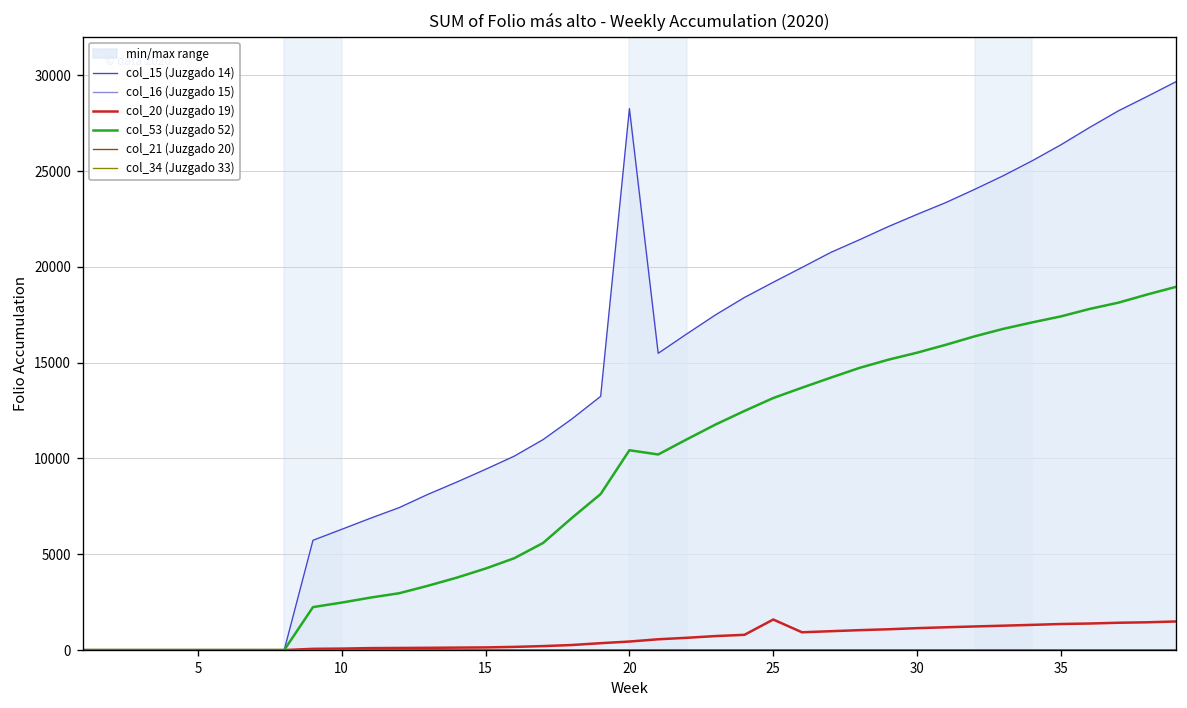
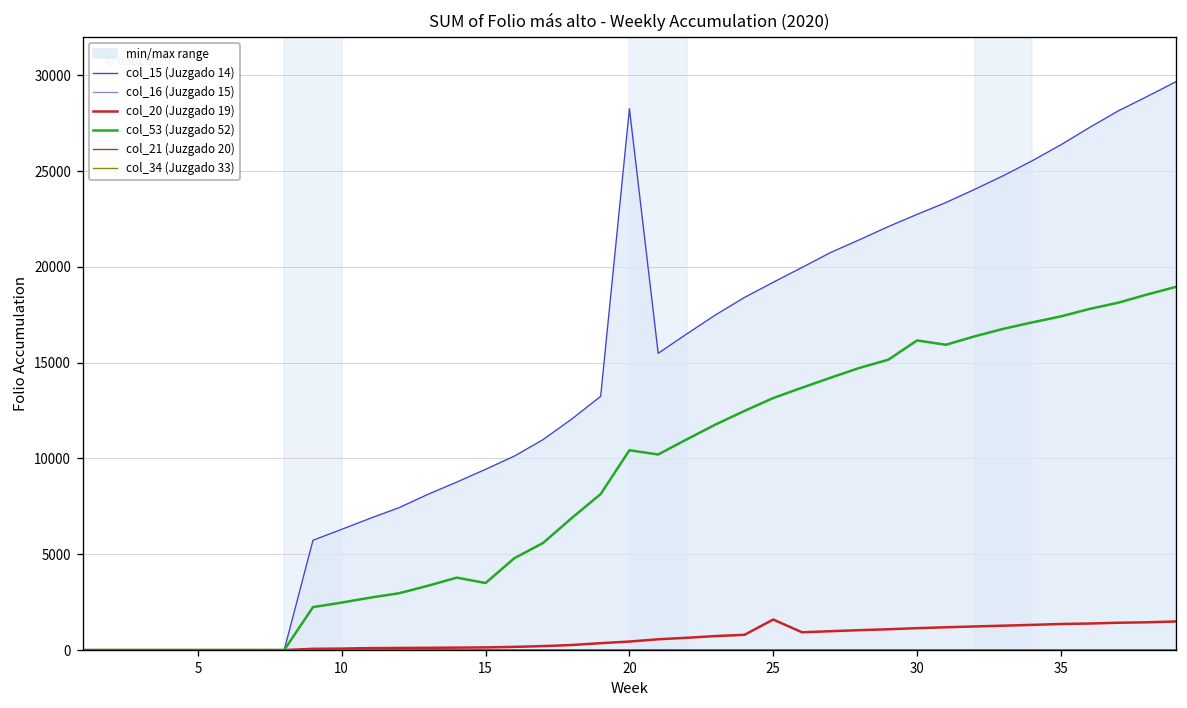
col_53 (Juzgado 52), 15: 4300 -> 3500
col_53 (Juzgado 52), 30: 15500 -> 16200
